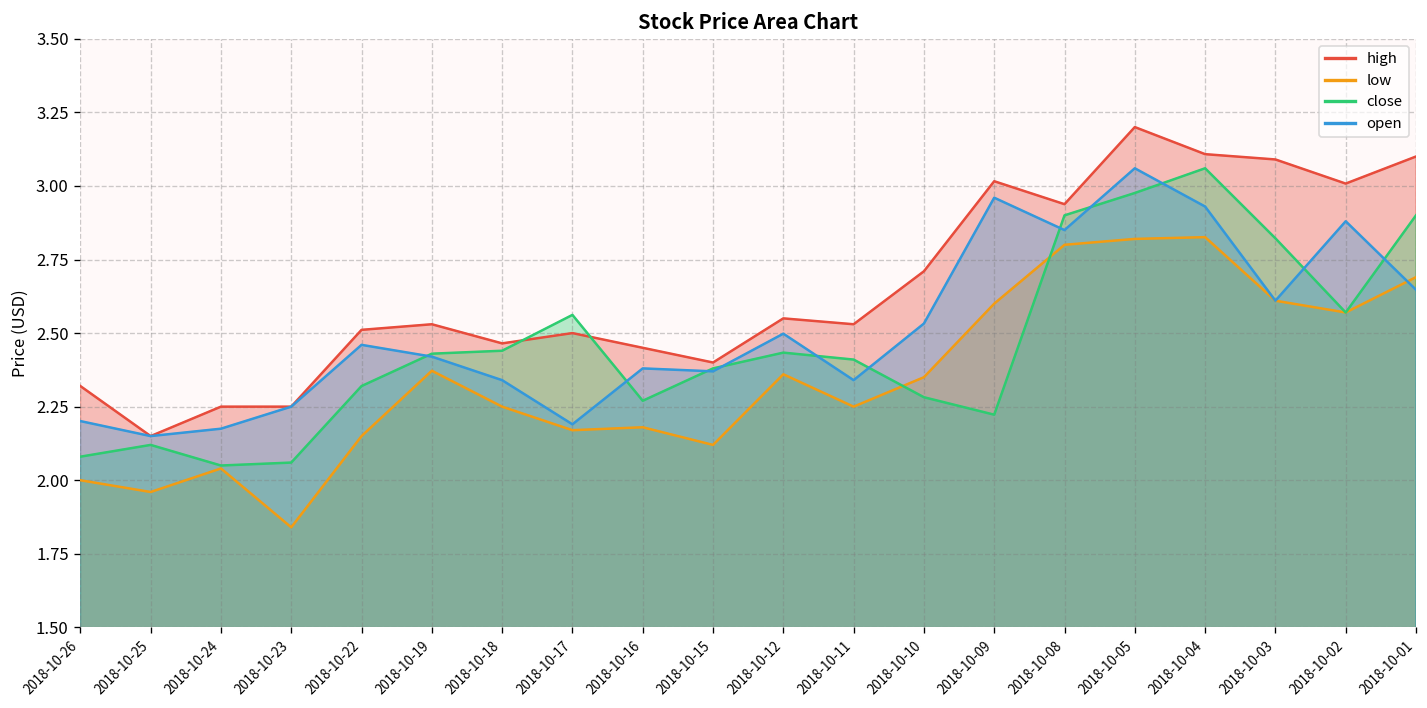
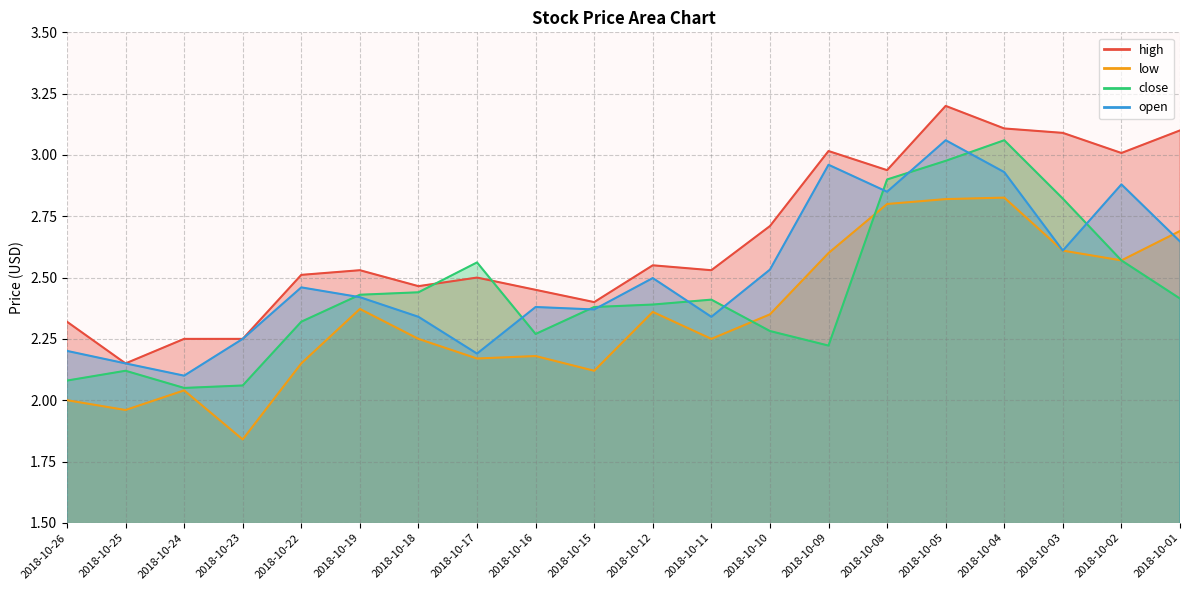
open, 2018-10-24: 2.18 -> 2.10
close, 2018-10-12: 2.43 -> 2.39
close, 2018-10-01: 2.90 -> 2.41
